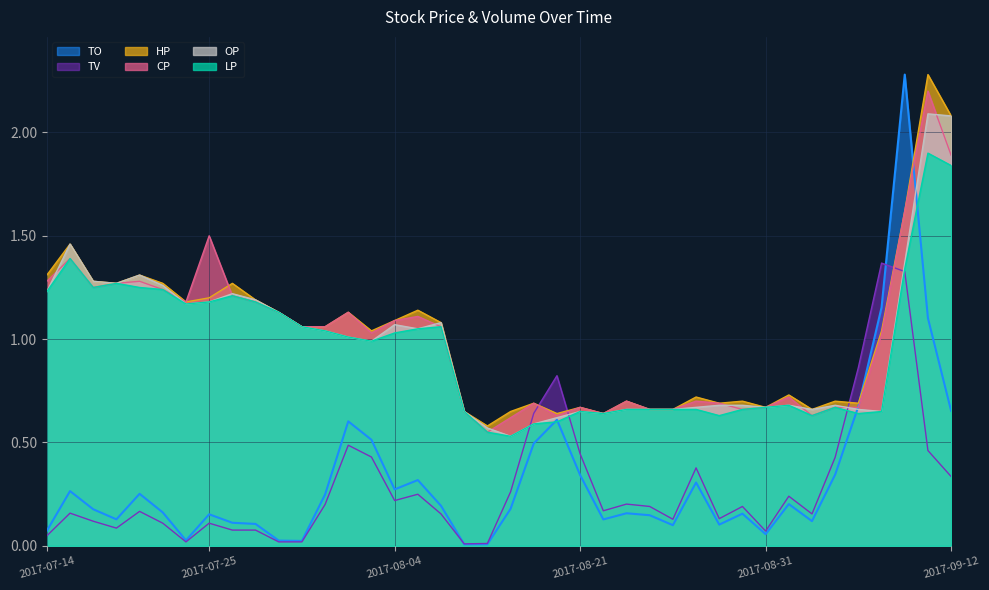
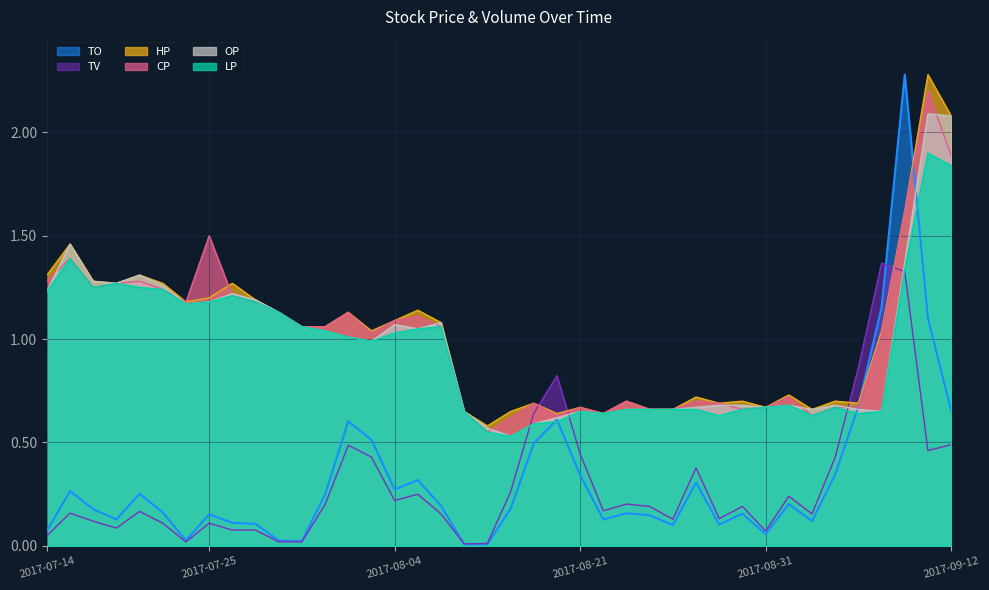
TV, 2017-09-12: 0.34 -> 0.49
